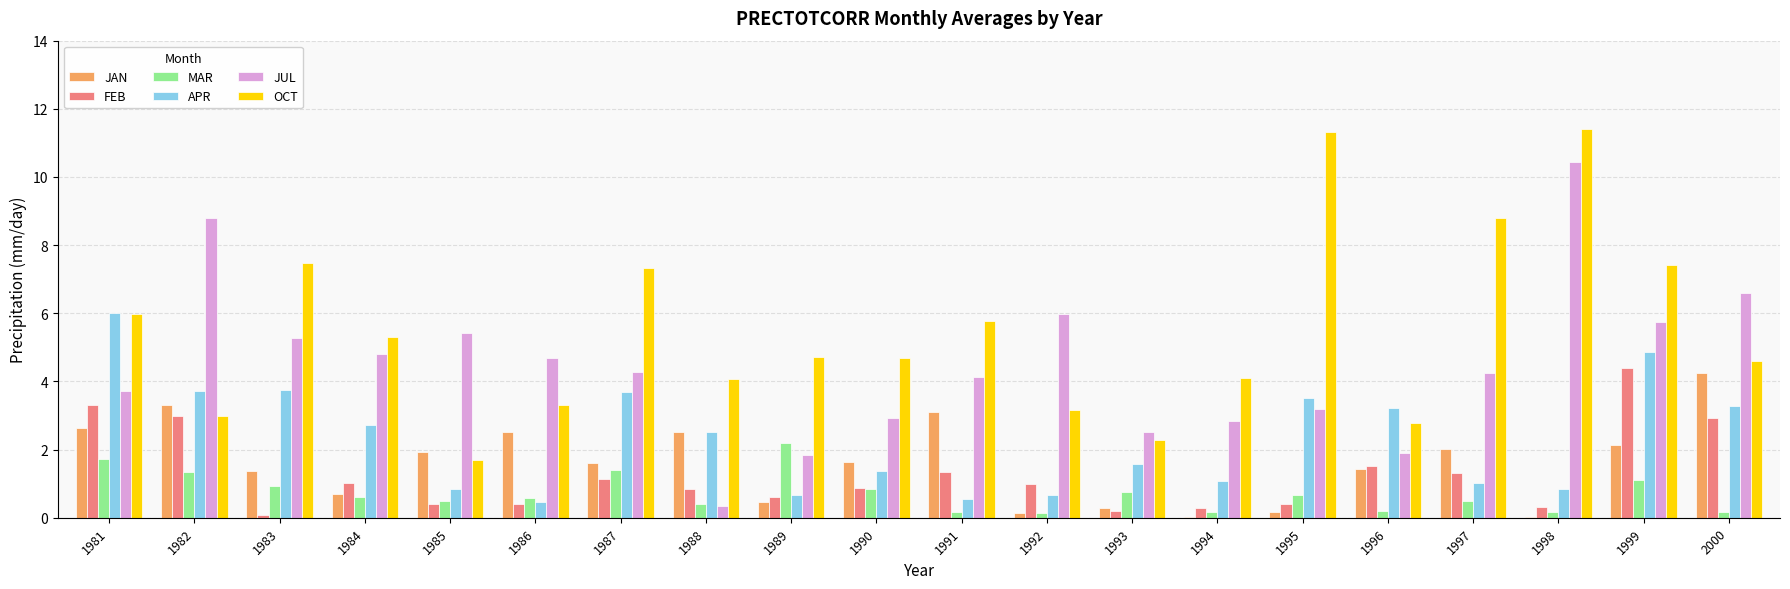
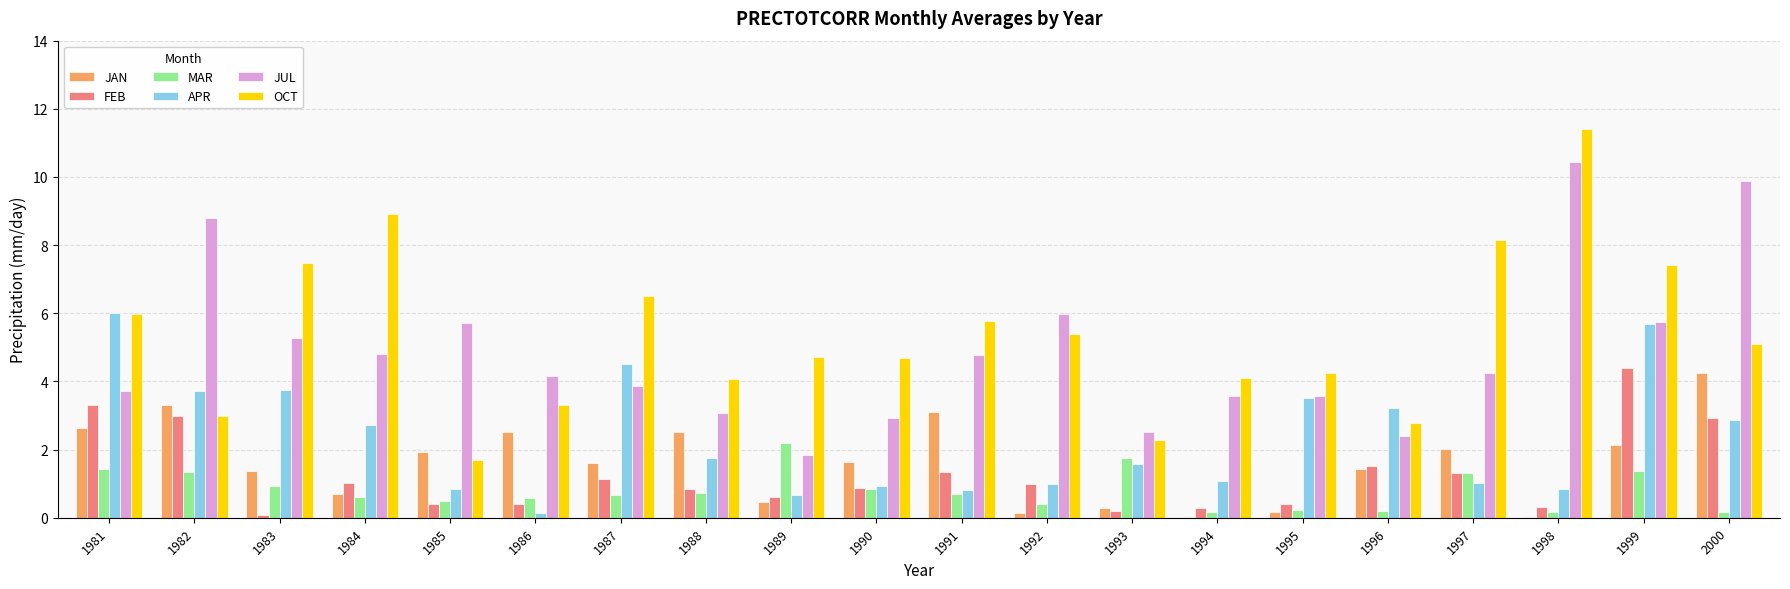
MAR, 1981: 1.7 -> 1.4
OCT, 1984: 5.3 -> 8.9
JUL, 1985: 5.4 -> 5.7
APR, 1986: 0.5 -> 0.1
JUL, 1986: 4.7 -> 4.2
MAR, 1987: 1.4 -> 0.7
APR, 1987: 3.7 -> 4.5
JUL, 1987: 4.3 -> 3.9
OCT, 1987: 7.3 -> 6.5
MAR, 1988: 0.4 -> 0.7
APR, 1988: 2.5 -> 1.7
JUL, 1988: 0.4 -> 3.1
APR, 1990: 1.4 -> 0.9
MAR, 1991: 0.2 -> 0.7
APR, 1991: 0.6 -> 0.8
JUL, 1991: 4.1 -> 4.8
MAR, 1992: 0.2 -> 0.4
APR, 1992: 0.7 -> 1.0
OCT, 1992: 3.2 -> 5.4
MAR, 1993: 0.8 -> 1.8
JUL, 1994: 2.8 -> 3.6
MAR, 1995: 0.7 -> 0.2
JUL, 1995: 3.2 -> 3.6
OCT, 1995: 11.3 -> 4.2
JUL, 1996: 1.9 -> 2.4
MAR, 1997: 0.5 -> 1.3
OCT, 1997: 8.8 -> 8.2
MAR, 1999: 1.1 -> 1.4
APR, 1999: 4.9 -> 5.7
APR, 2000: 3.3 -> 2.9
JUL, 2000: 6.6 -> 9.9
OCT, 2000: 4.6 -> 5.1
